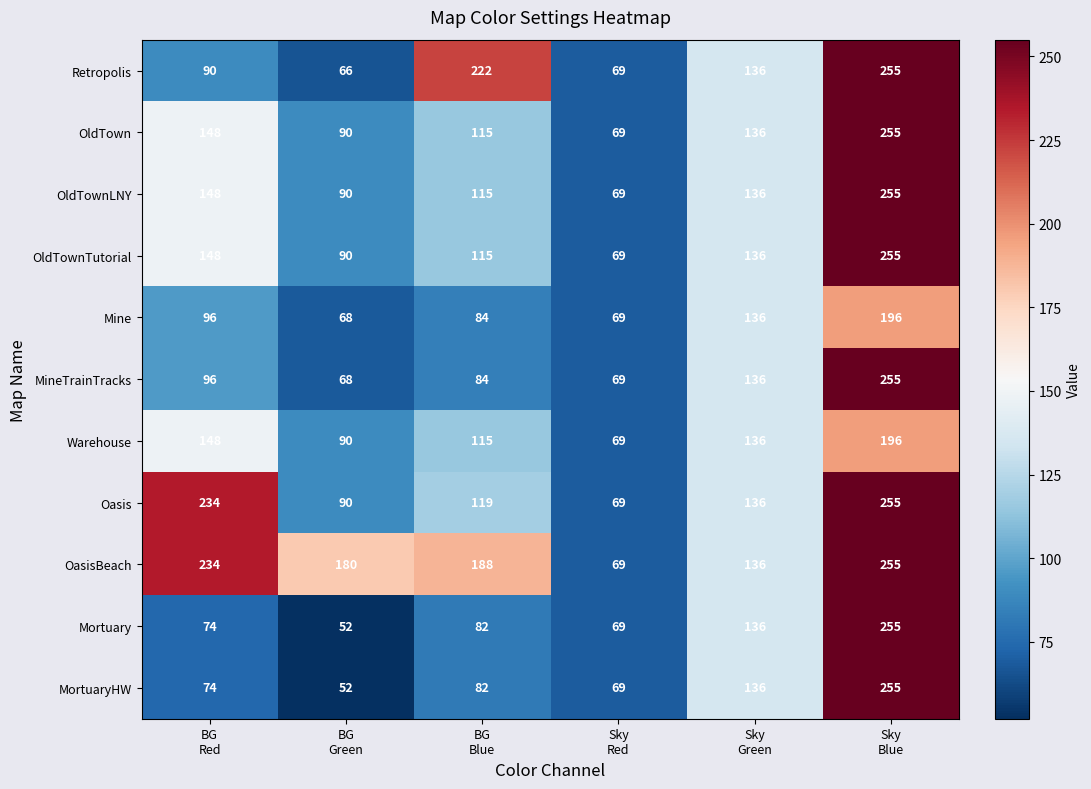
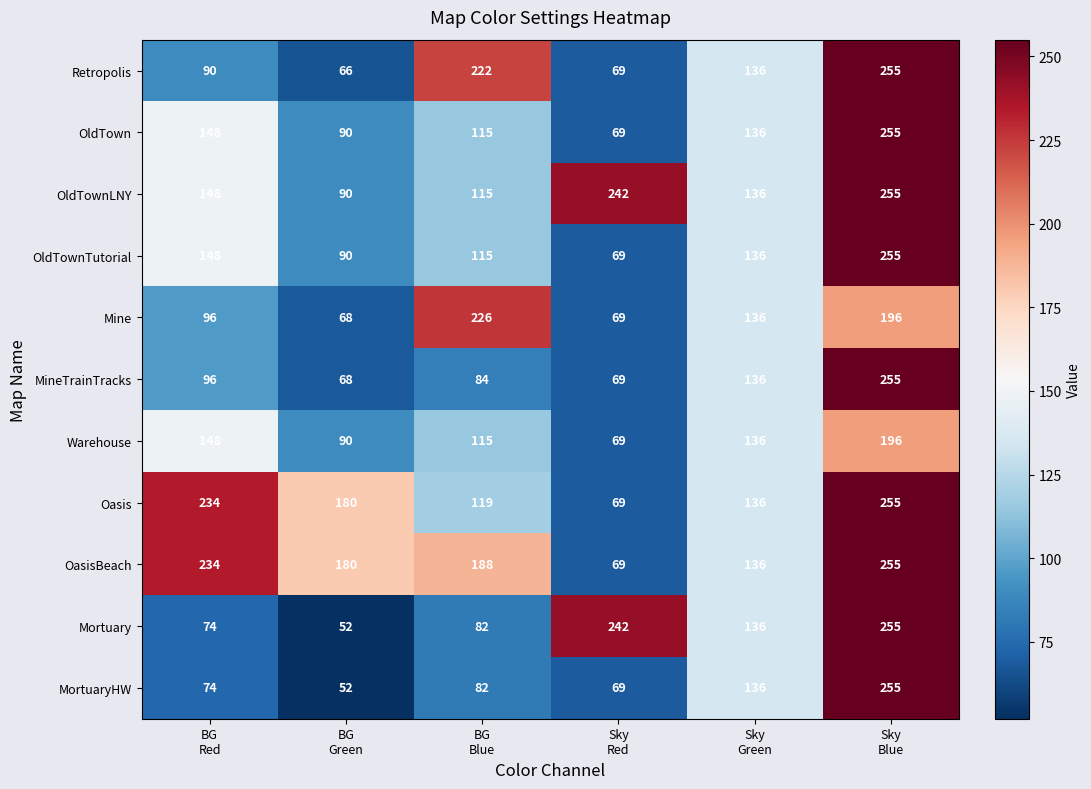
OldTownLNY, Sky Red: 69 -> 242
Mine, BG Blue: 84 -> 226
Oasis, BG Green: 90 -> 180
Mortuary, Sky Red: 69 -> 242
